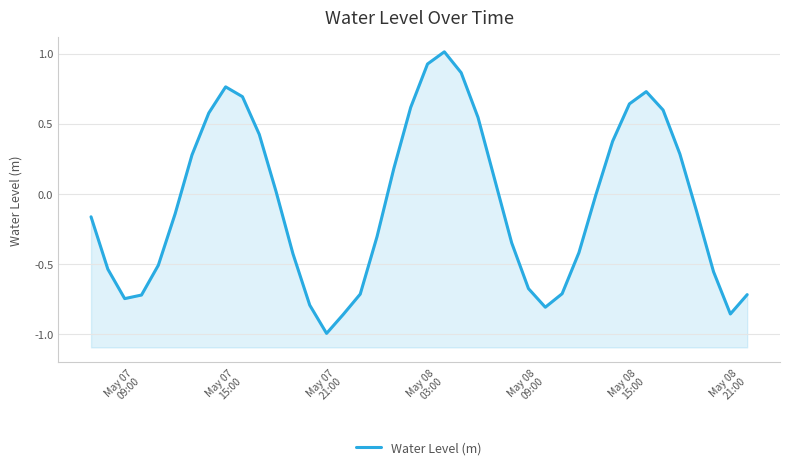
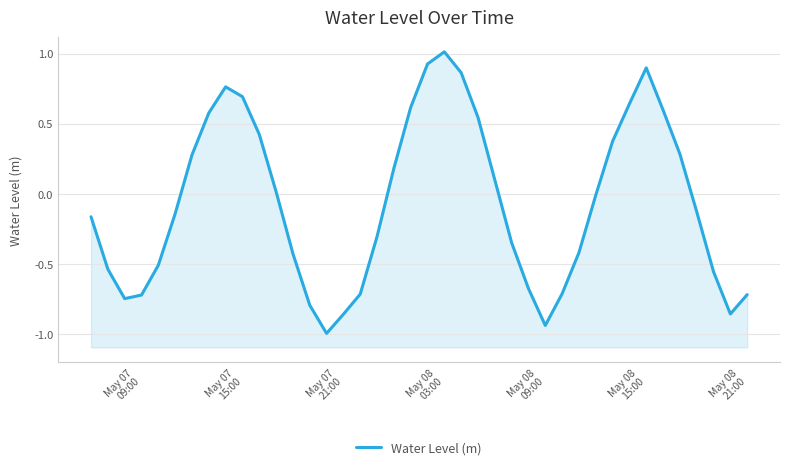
May 08 09:00: -0.81 -> -0.94
May 08 15:00: 0.73 -> 0.90
